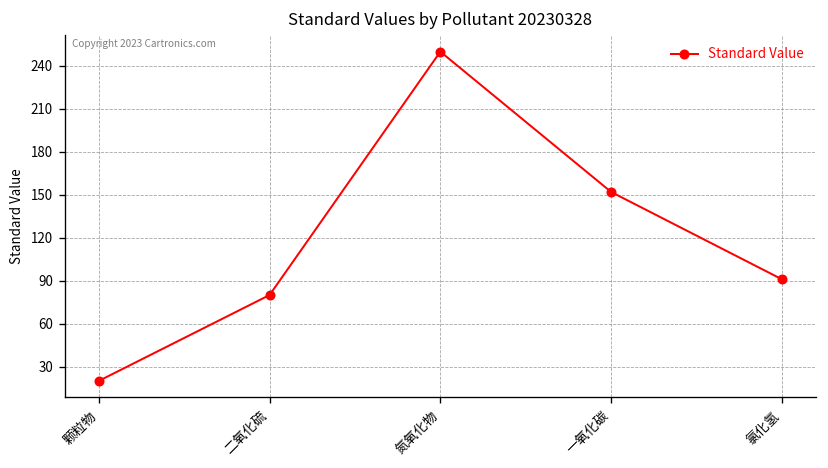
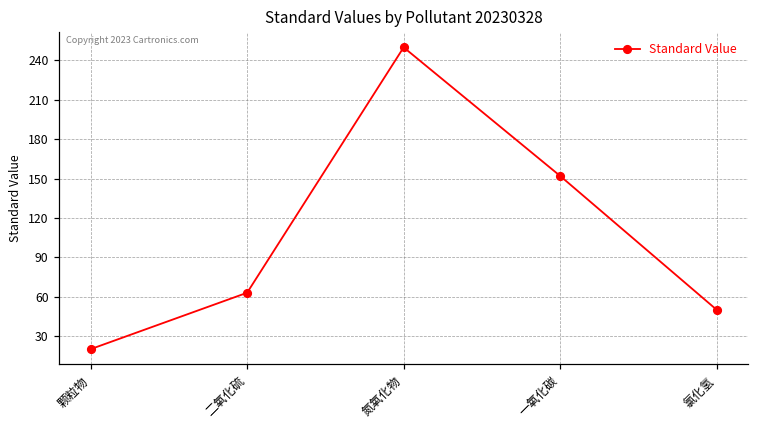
二氧化硫: 80 -> 63
氯化氢: 91 -> 50
